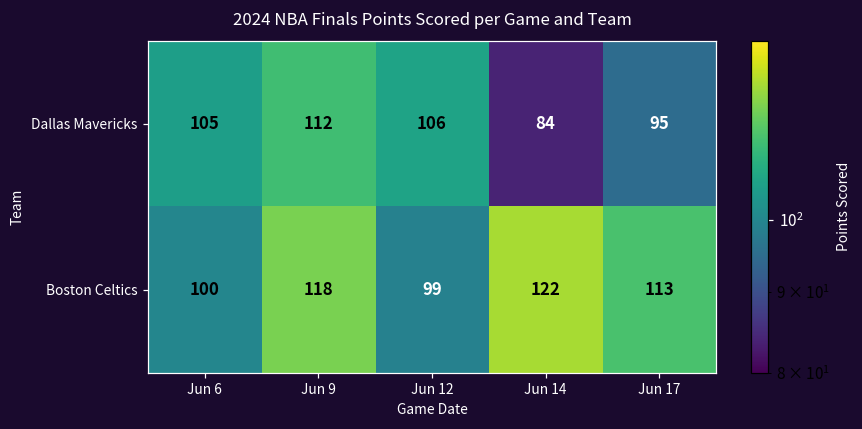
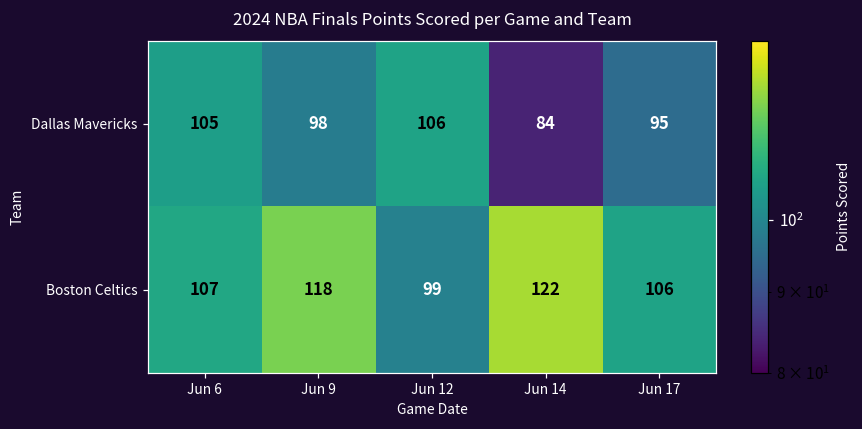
Dallas Mavericks, Jun 9: 112 -> 98
Boston Celtics, Jun 6: 100 -> 107
Boston Celtics, Jun 17: 113 -> 106
